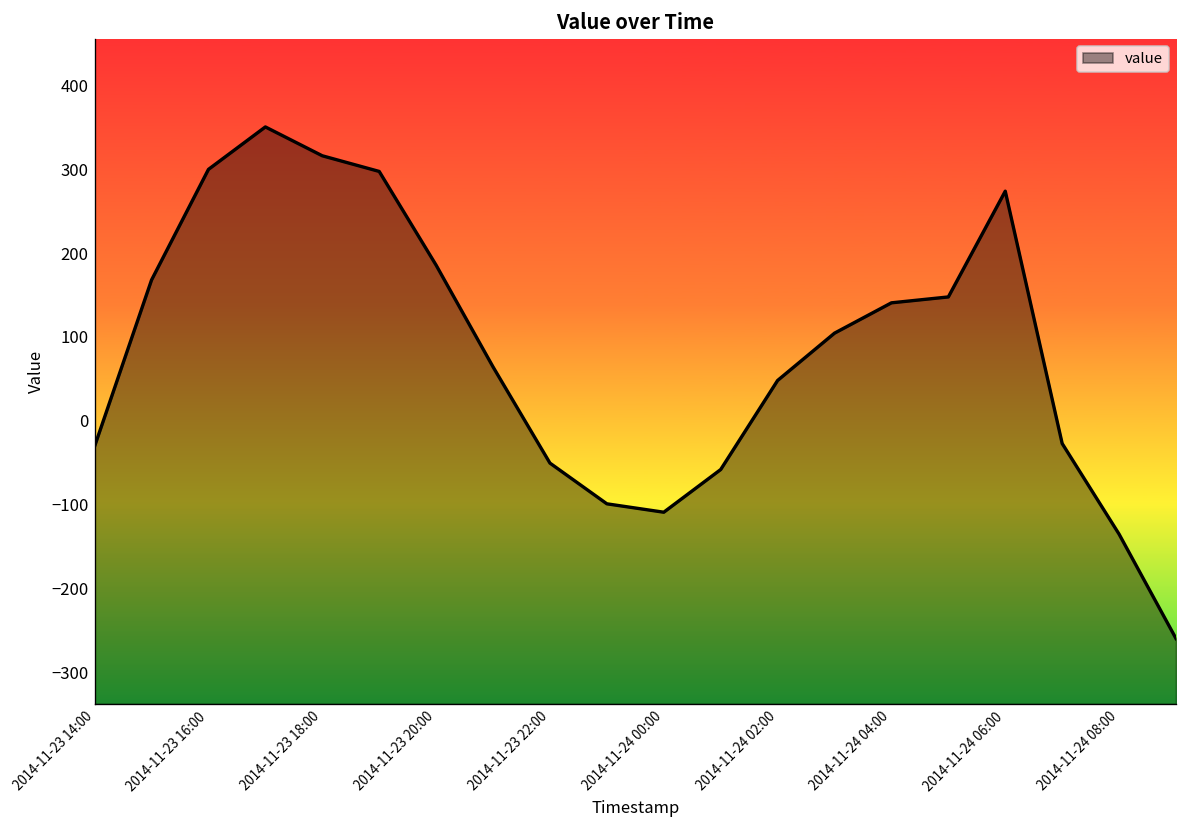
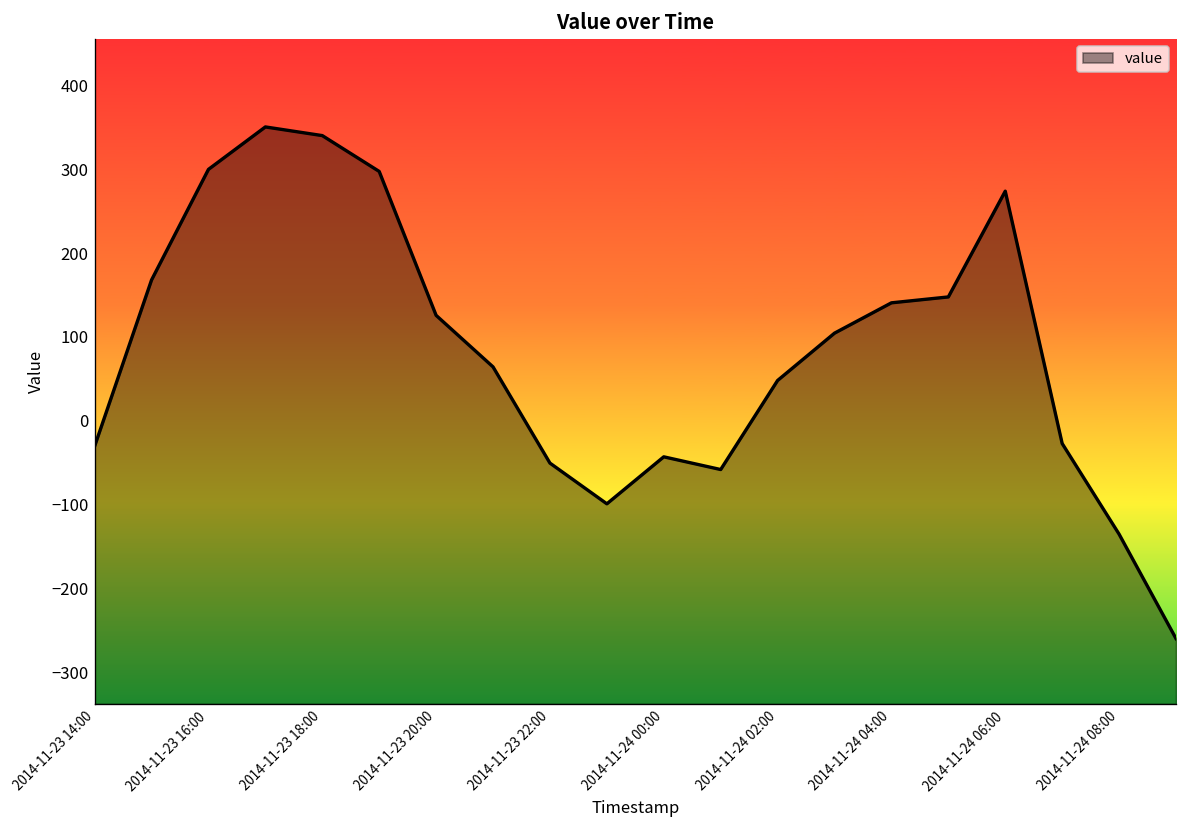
2014-11-23 18:00: 320 -> 340
2014-11-23 20:00: 190 -> 130
2014-11-24 00:00: -110 -> -40
